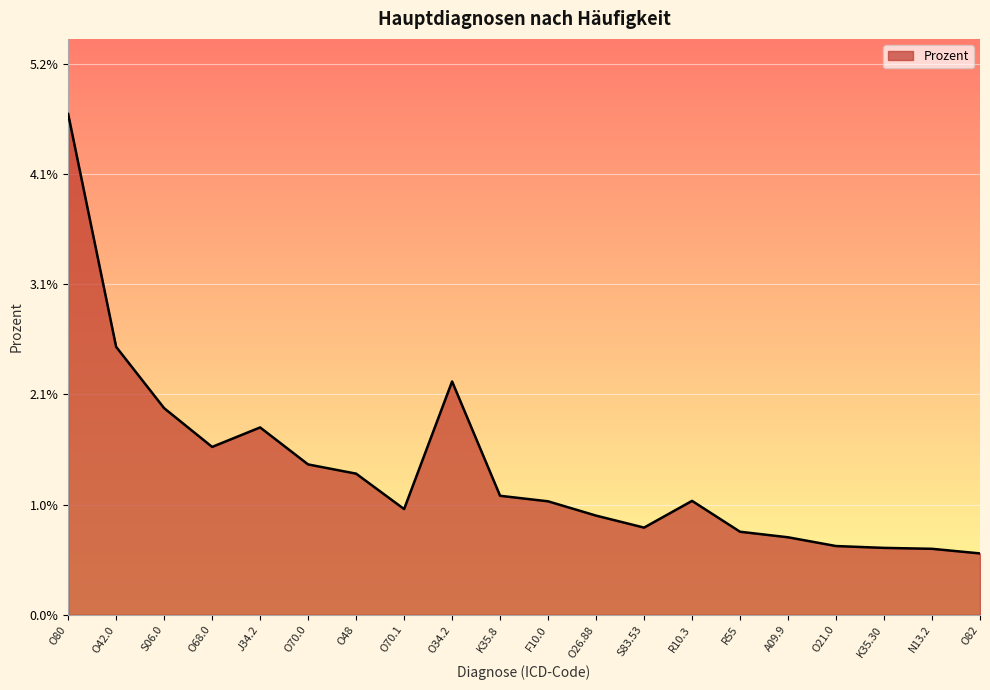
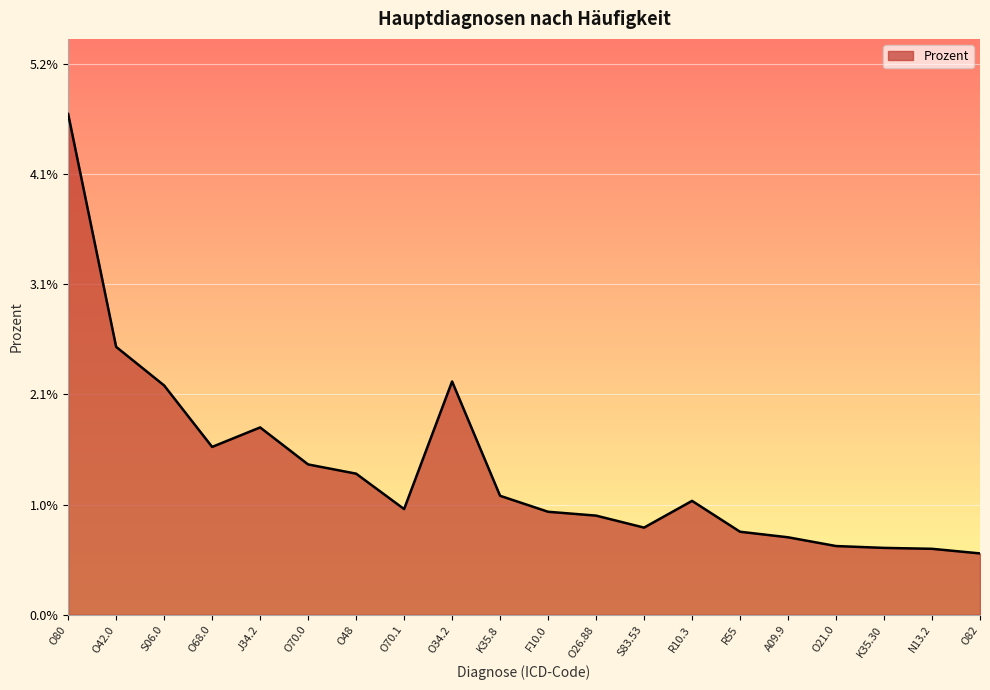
S06.0: 1.94% -> 2.15%
F10.0: 1.07% -> 0.97%
